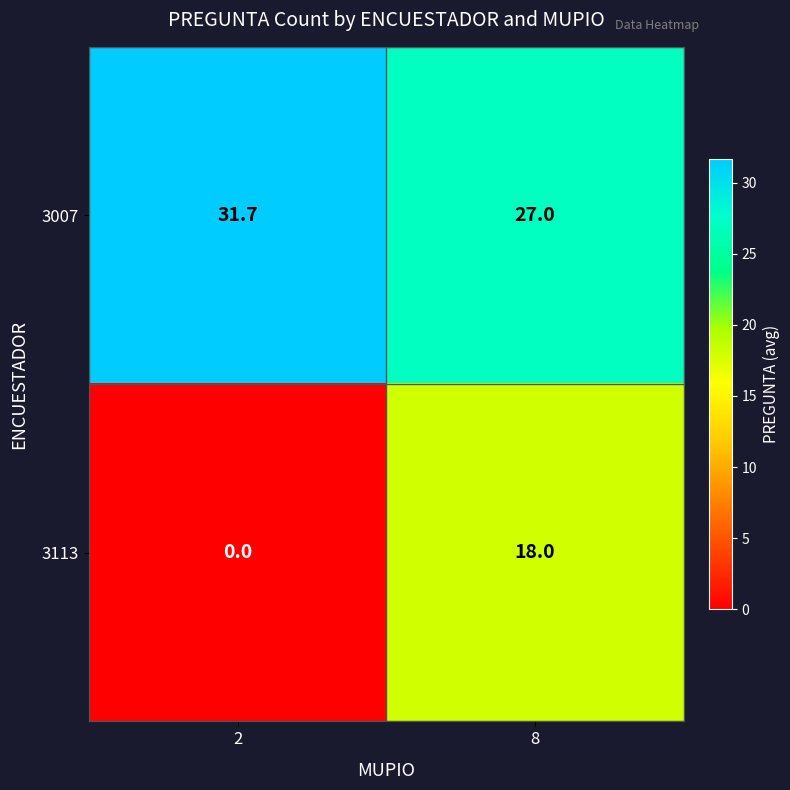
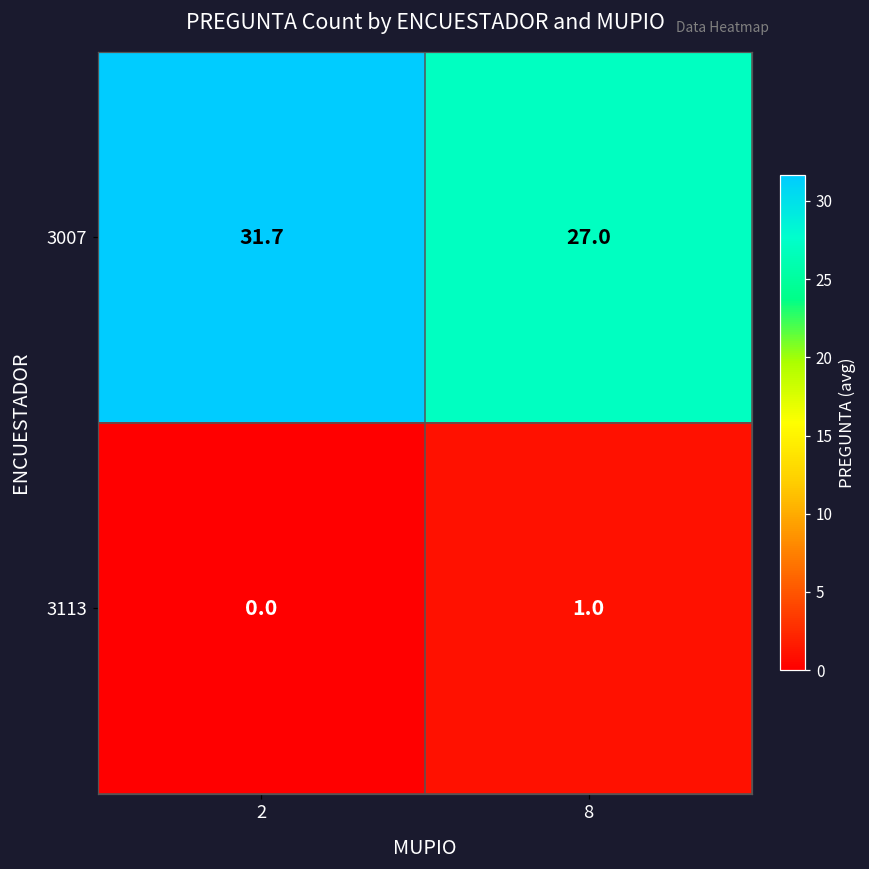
3113, 8: 18.0 -> 1.0
